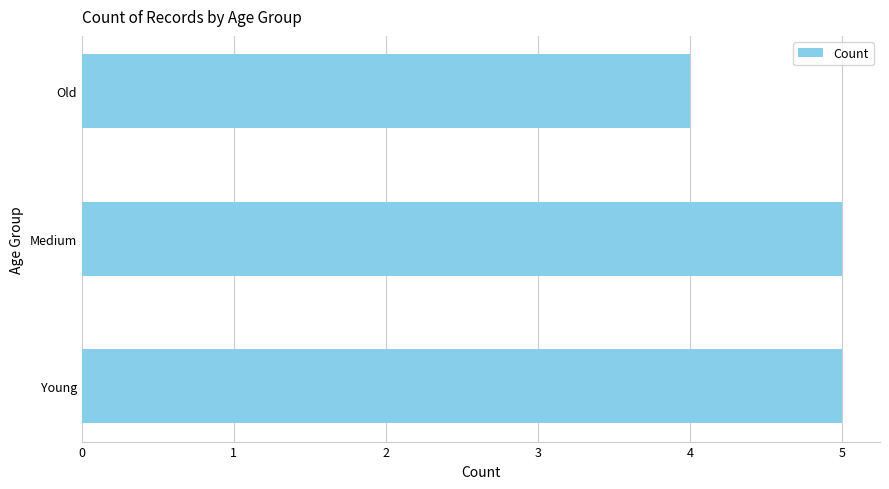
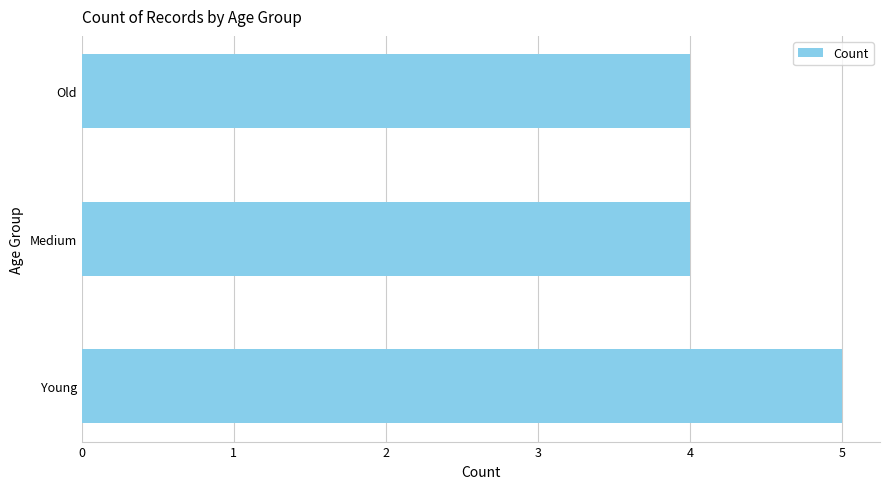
Medium: 5 -> 4
